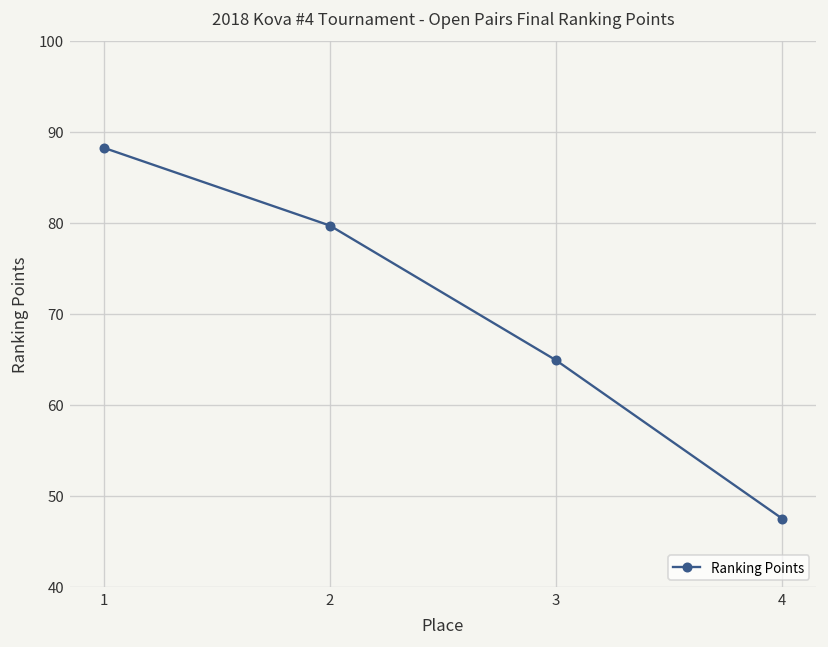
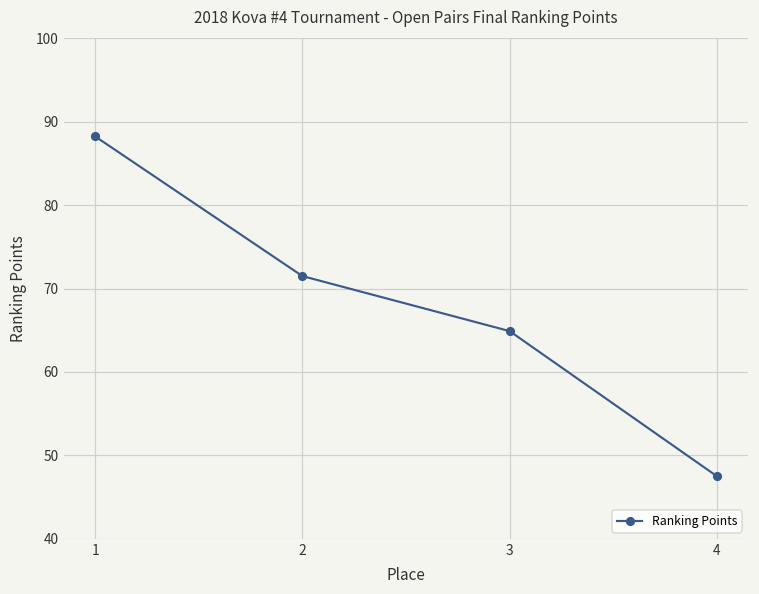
2: 80 -> 72
